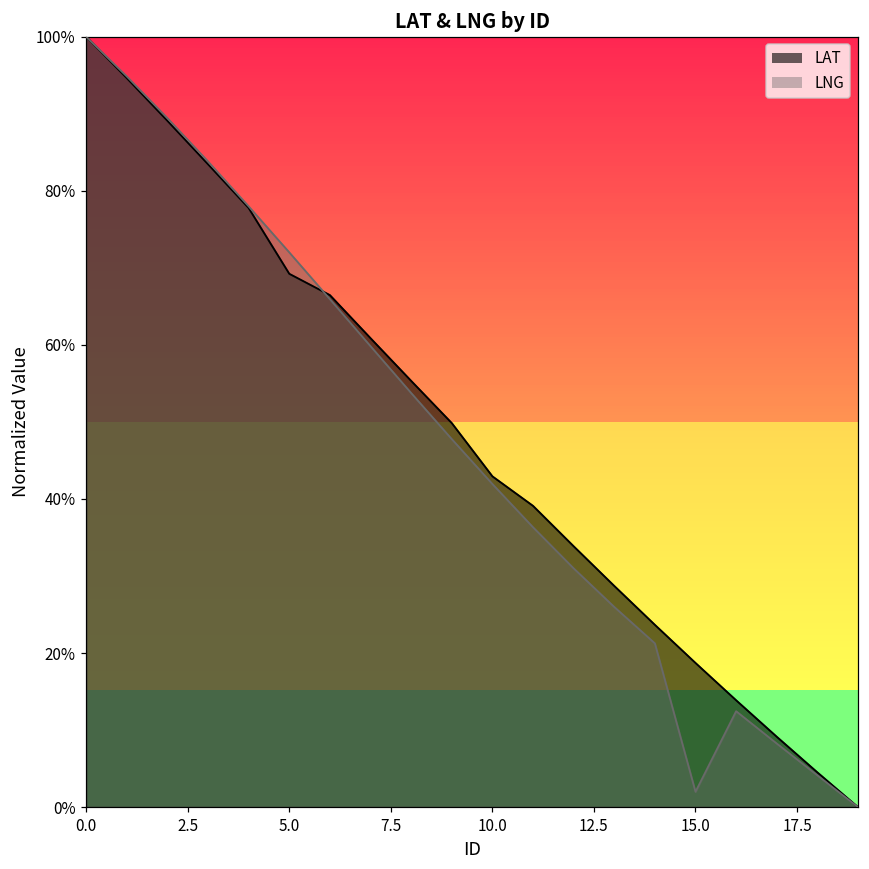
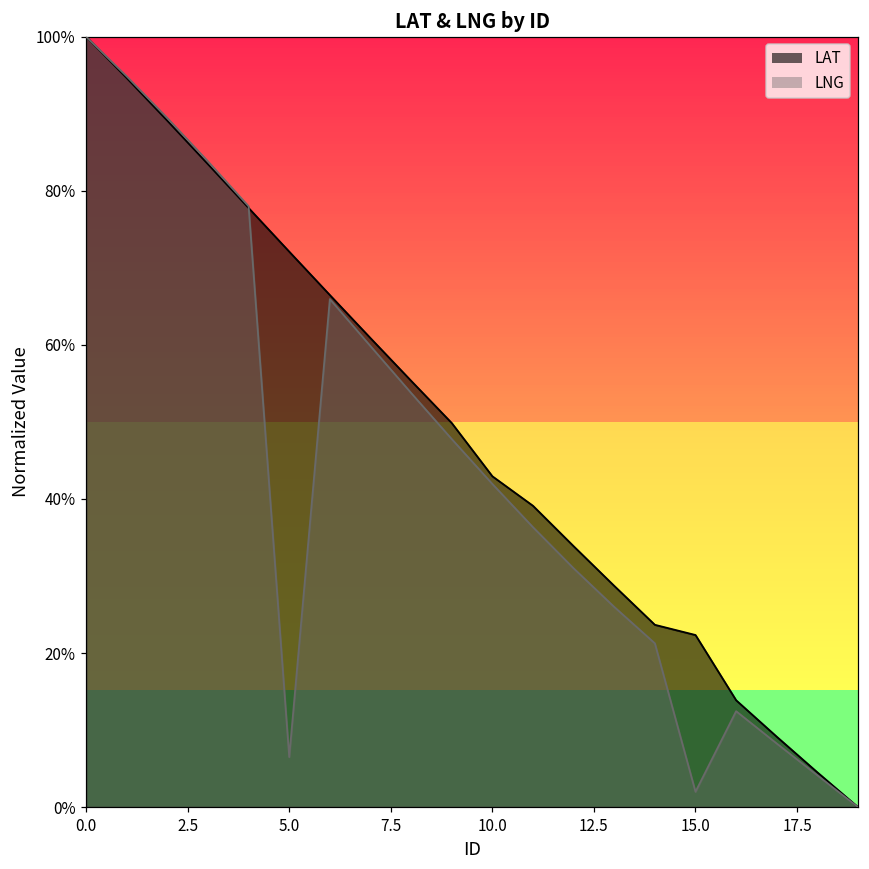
LAT, 5.0: 69% -> 72%
LNG, 5.0: 72% -> 6%
LAT, 15.0: 19% -> 22%
